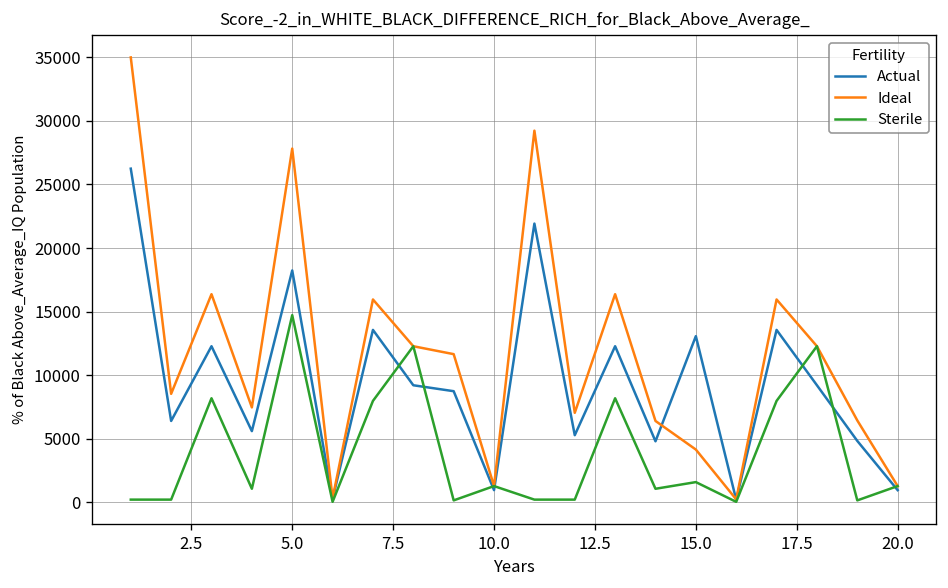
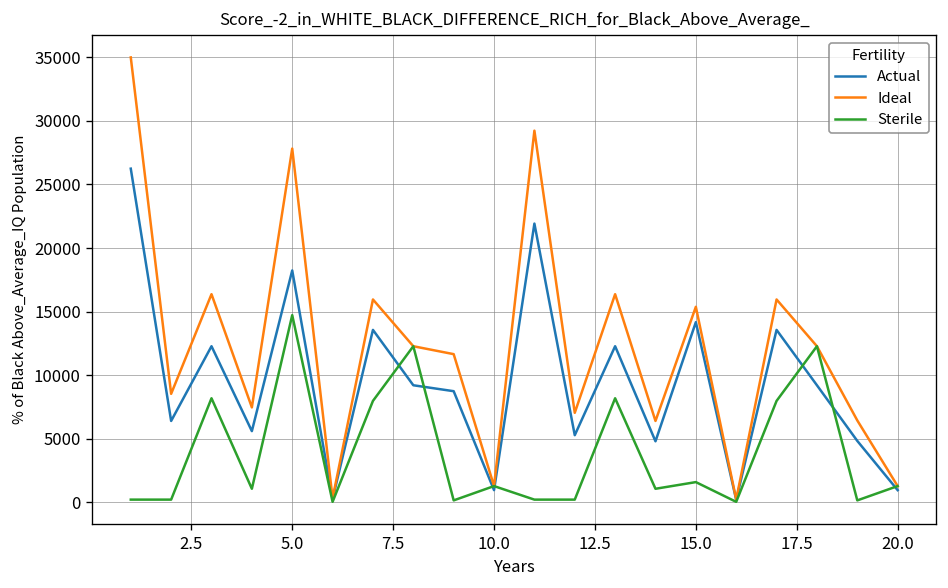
Actual, 15.0: 13100 -> 14200
Ideal, 15.0: 4200 -> 15400
